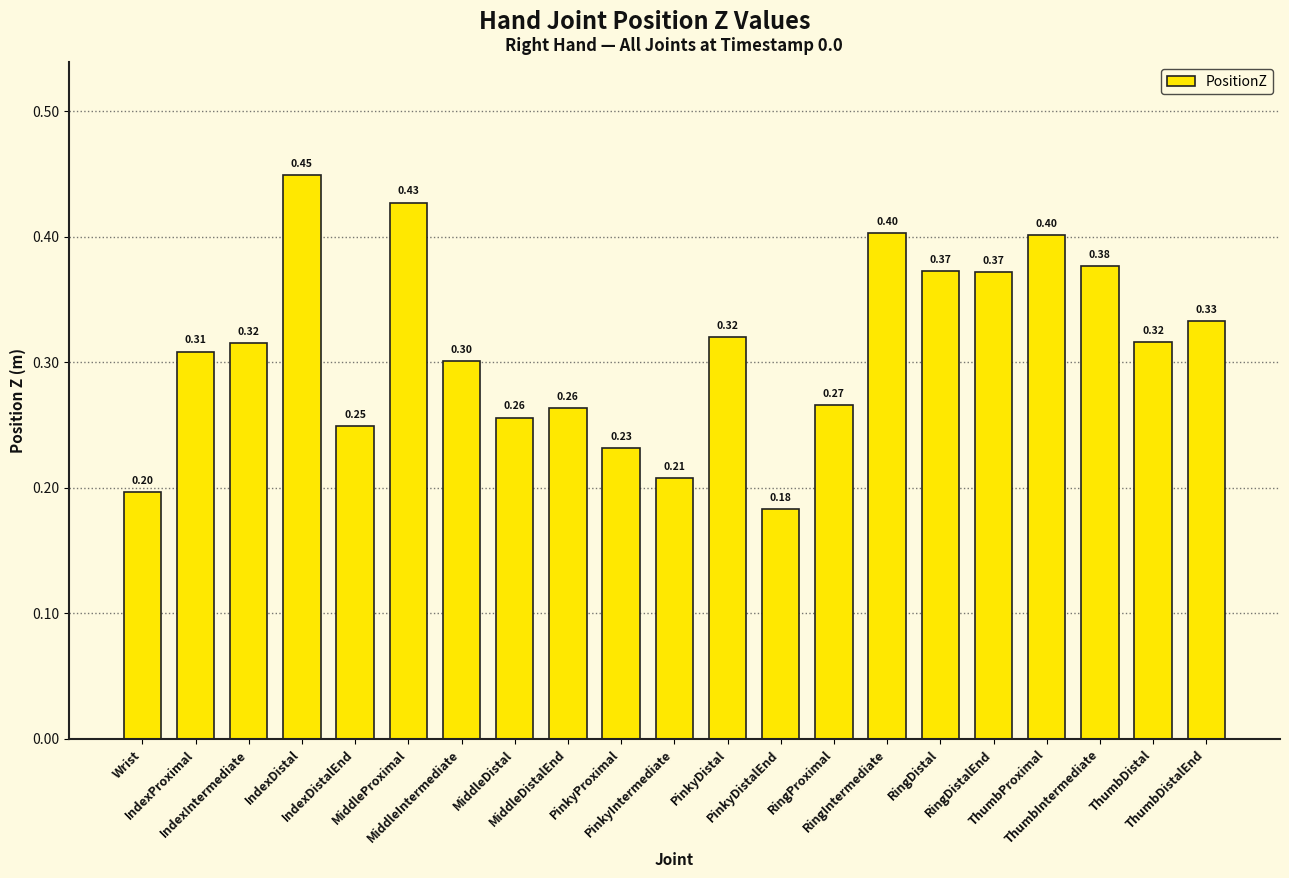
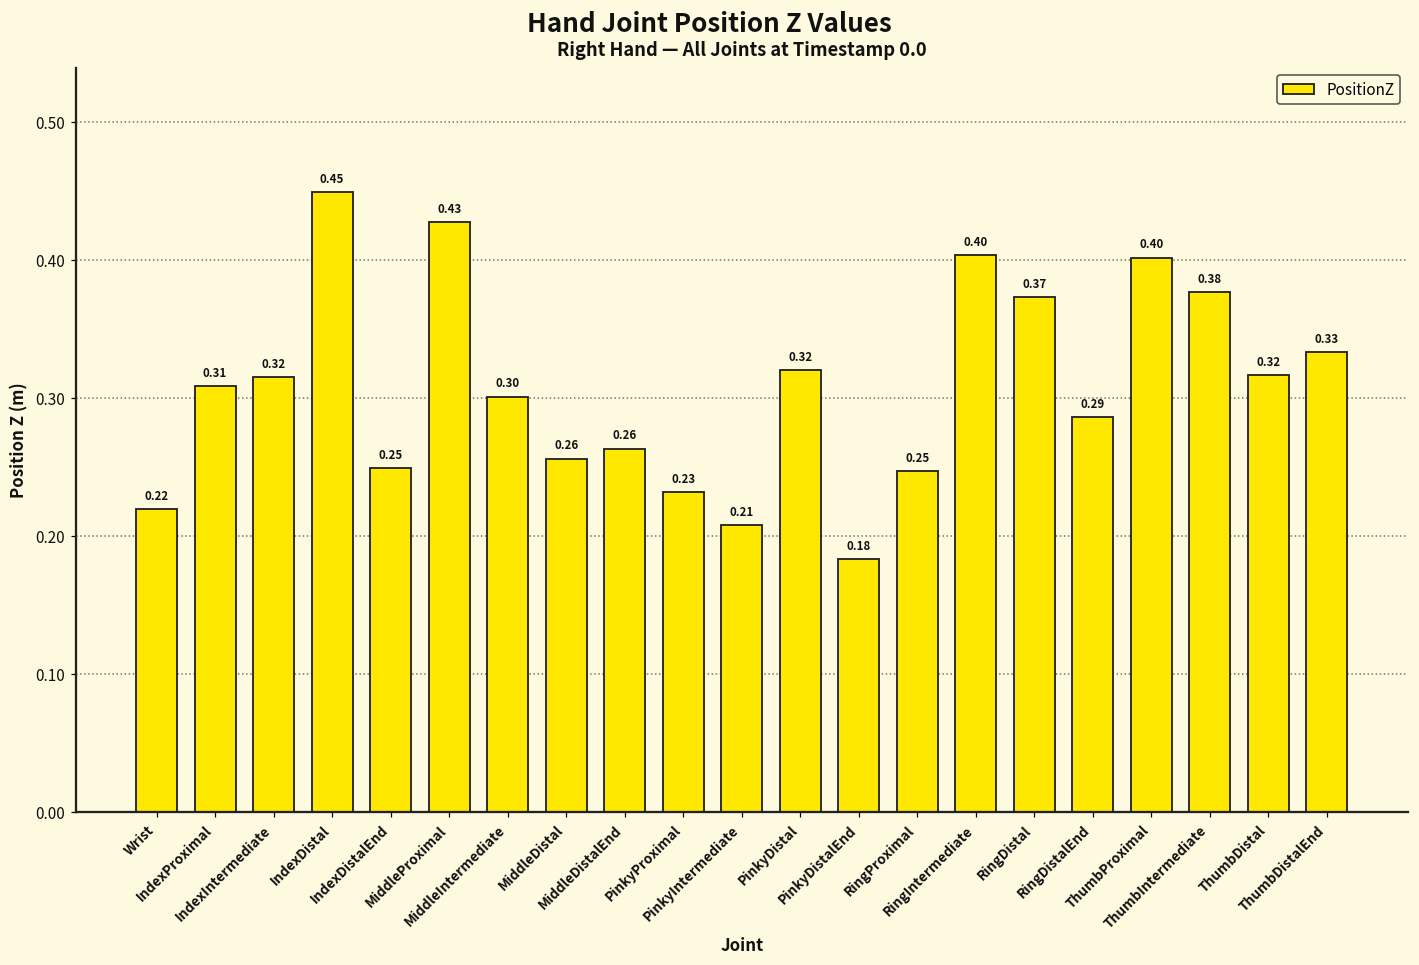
Wrist: 0.20 -> 0.22
RingProximal: 0.27 -> 0.25
RingDistalEnd: 0.37 -> 0.29
